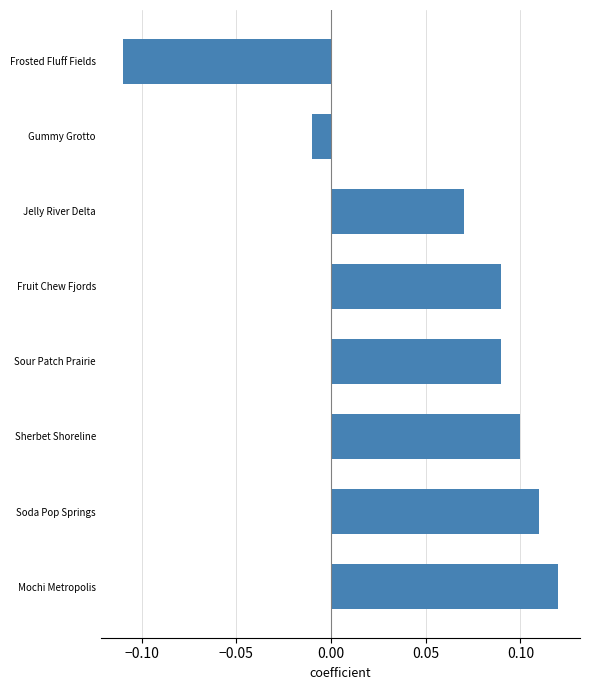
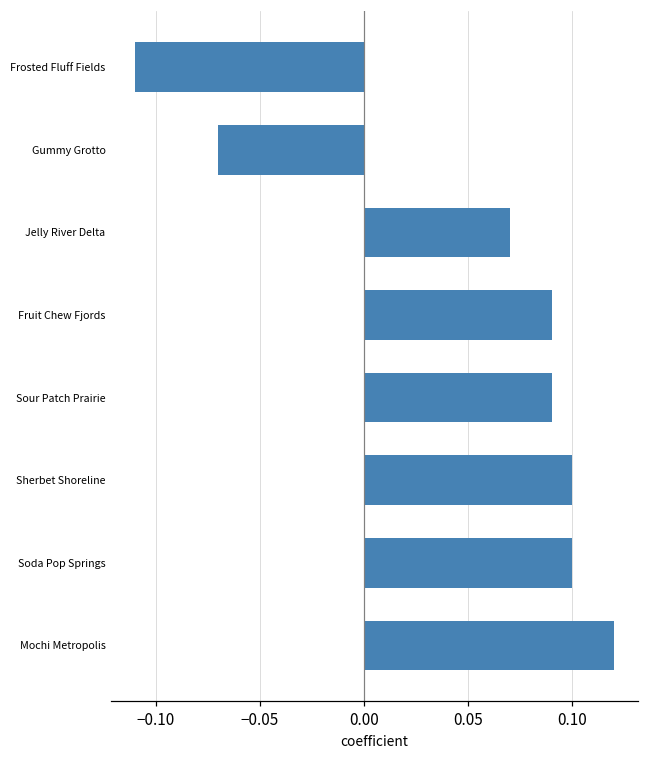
Gummy Grotto: -0.01 -> -0.07
Soda Pop Springs: 0.11 -> 0.10
